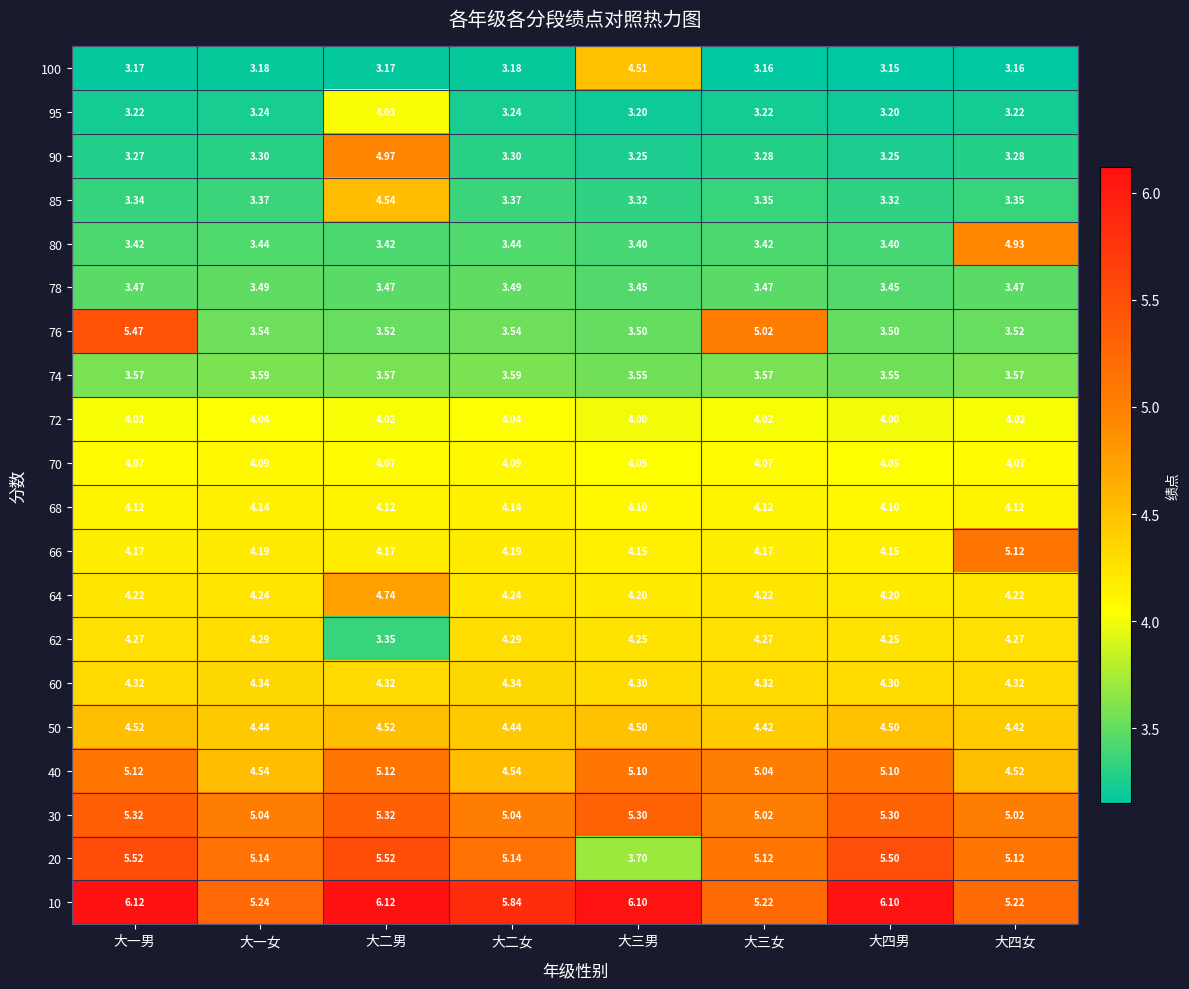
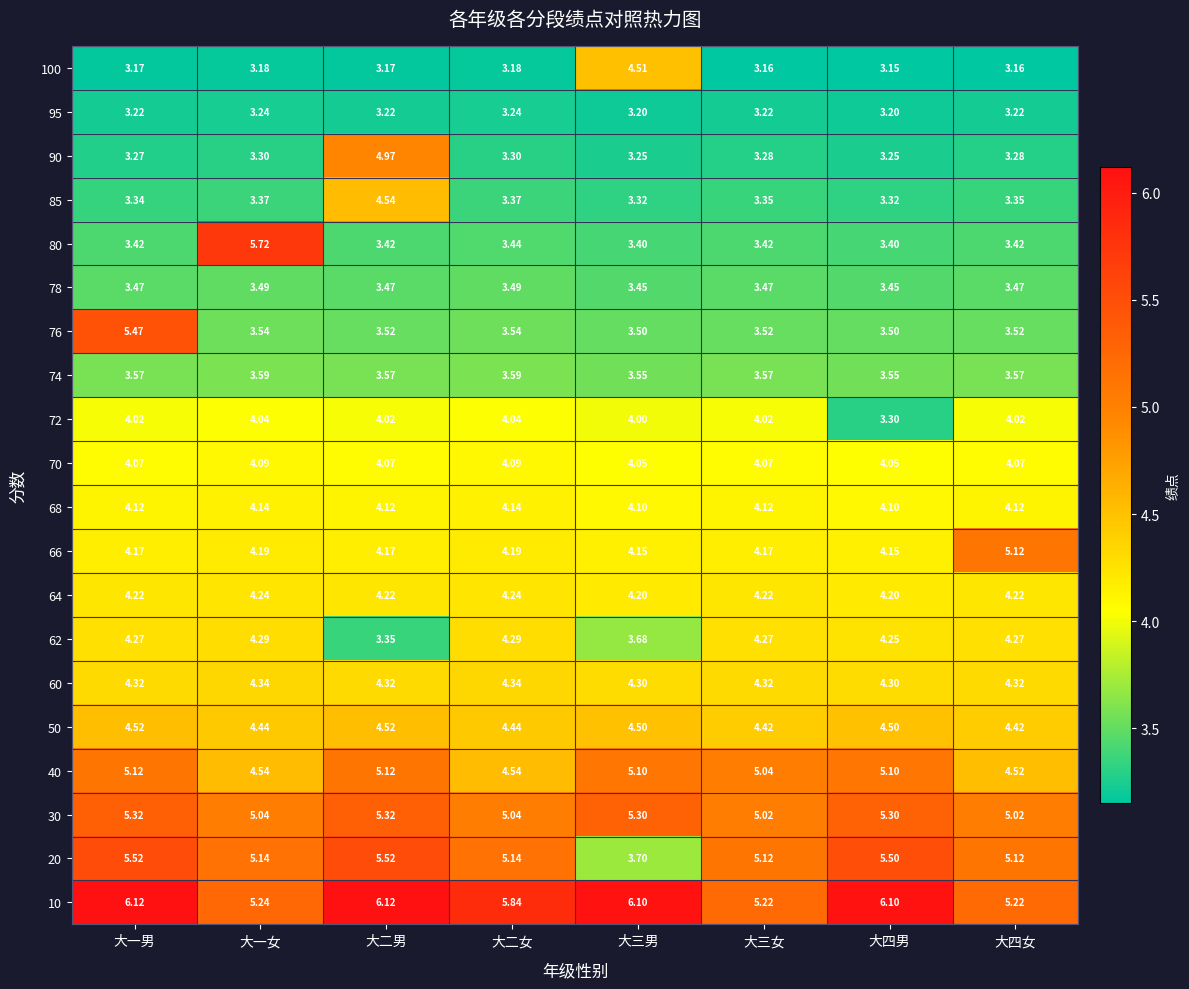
95, 大二男: 4.03 -> 3.22
80, 大一女: 3.44 -> 5.72
80, 大四女: 4.93 -> 3.42
76, 大三女: 5.02 -> 3.52
72, 大四男: 4.00 -> 3.30
64, 大二男: 4.74 -> 4.22
62, 大三男: 4.25 -> 3.68
